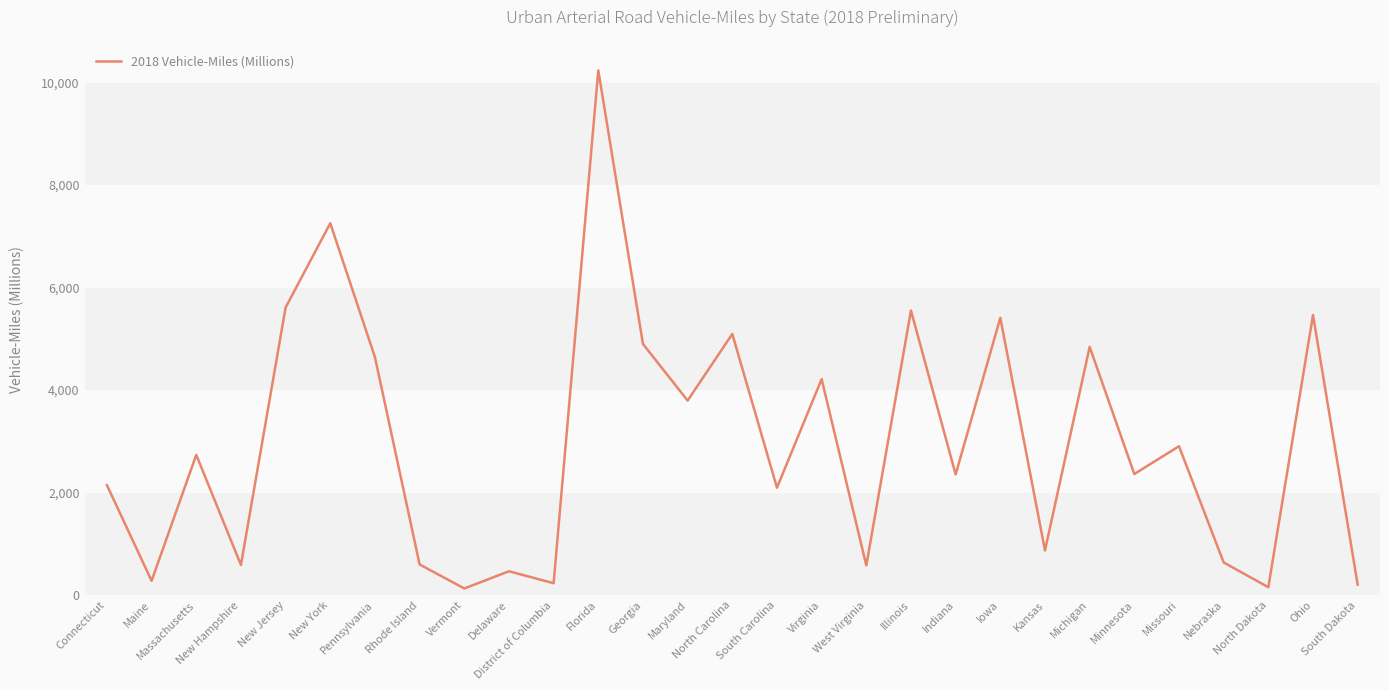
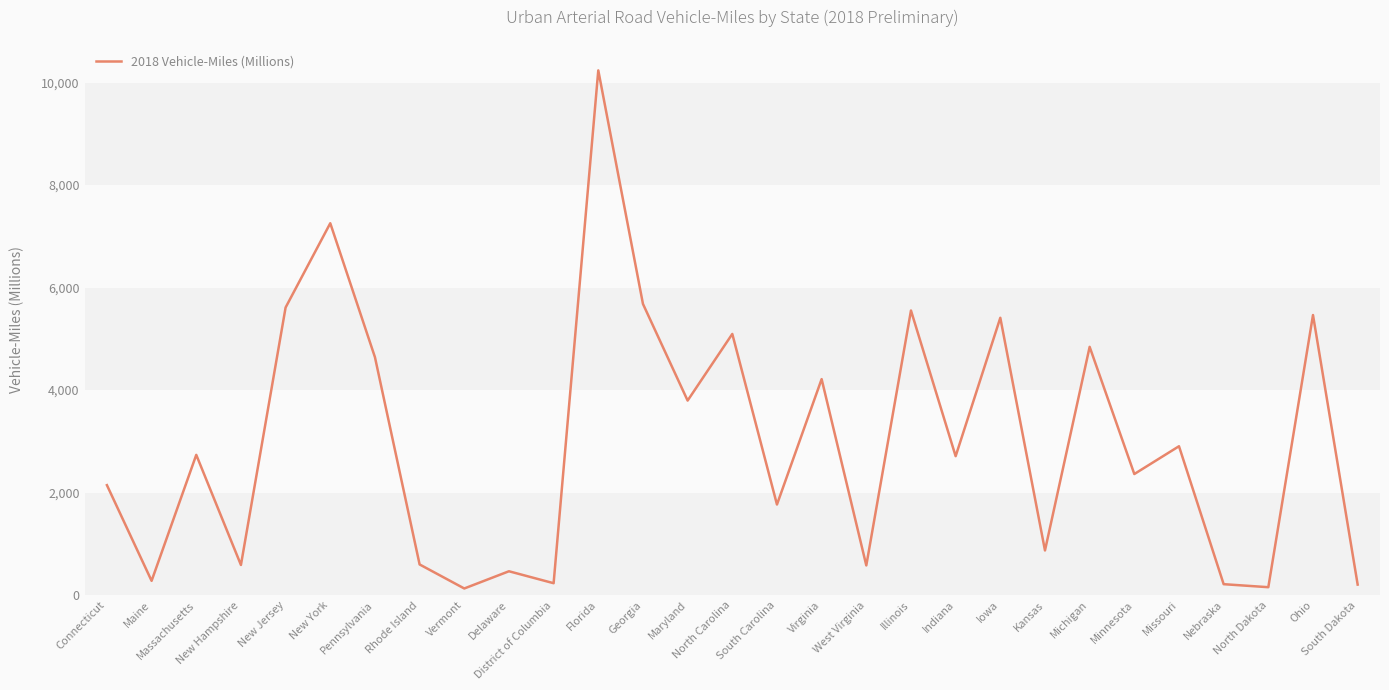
Georgia: 4,900 -> 5,700
South Carolina: 2,100 -> 1,800
Indiana: 2,400 -> 2,700
Nebraska: 600 -> 200
